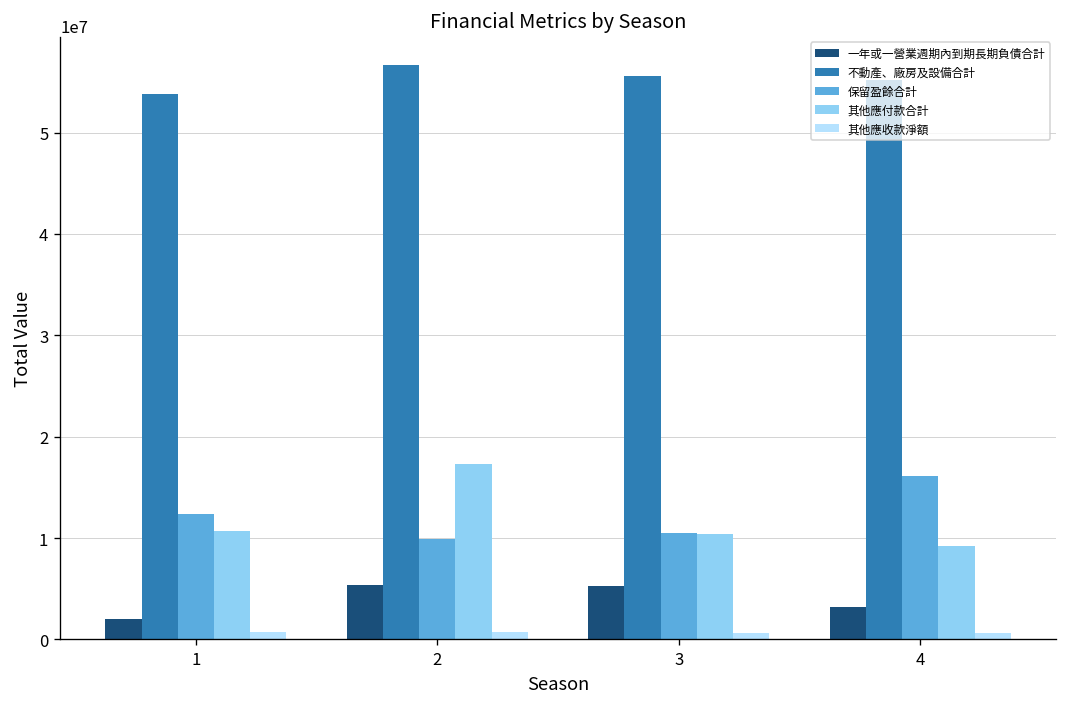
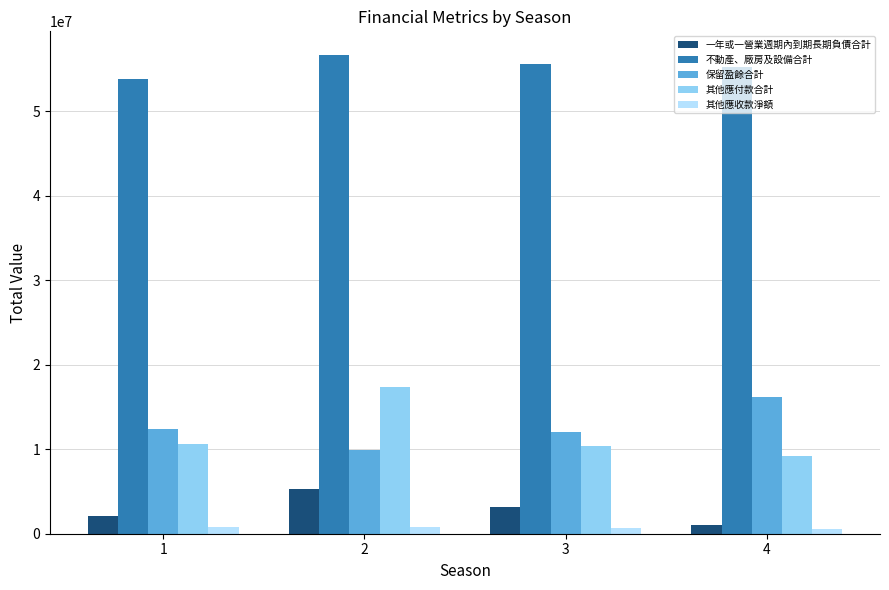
一年或一營業週期內到期長期負債合計, 3: 5000000 -> 3000000
保留盈餘合計, 3: 11000000 -> 12000000
一年或一營業週期內到期長期負債合計, 4: 3000000 -> 1000000
